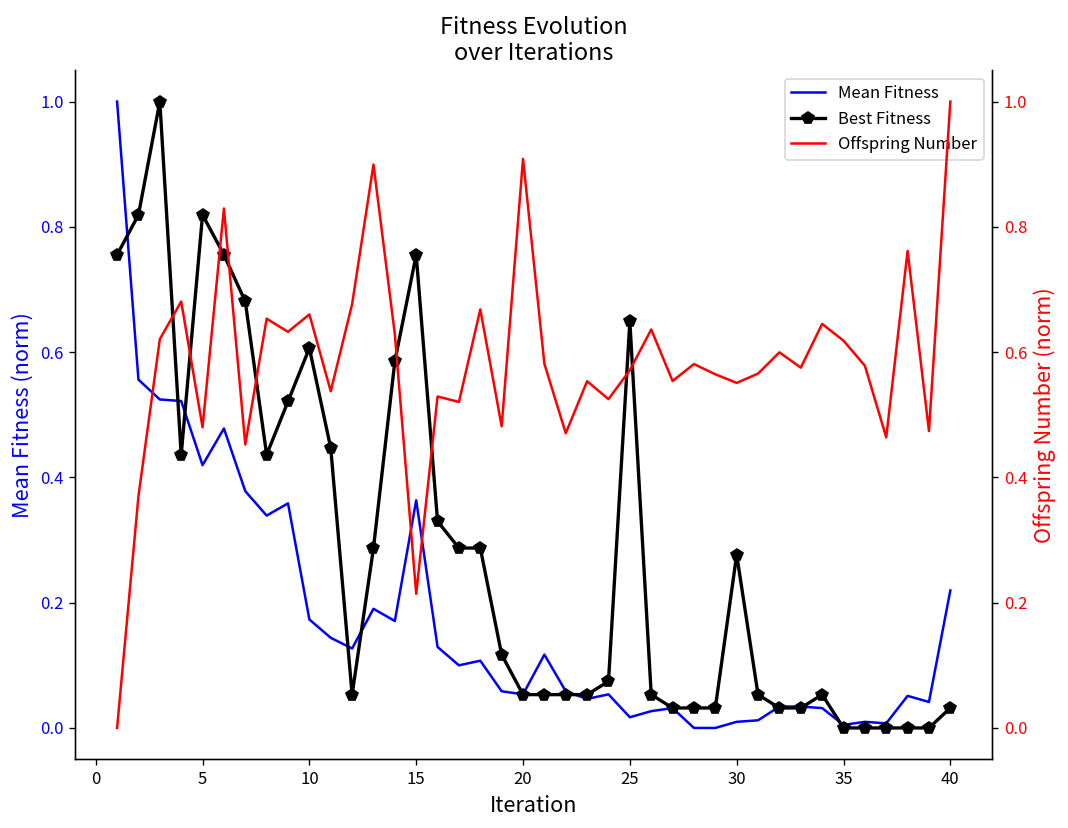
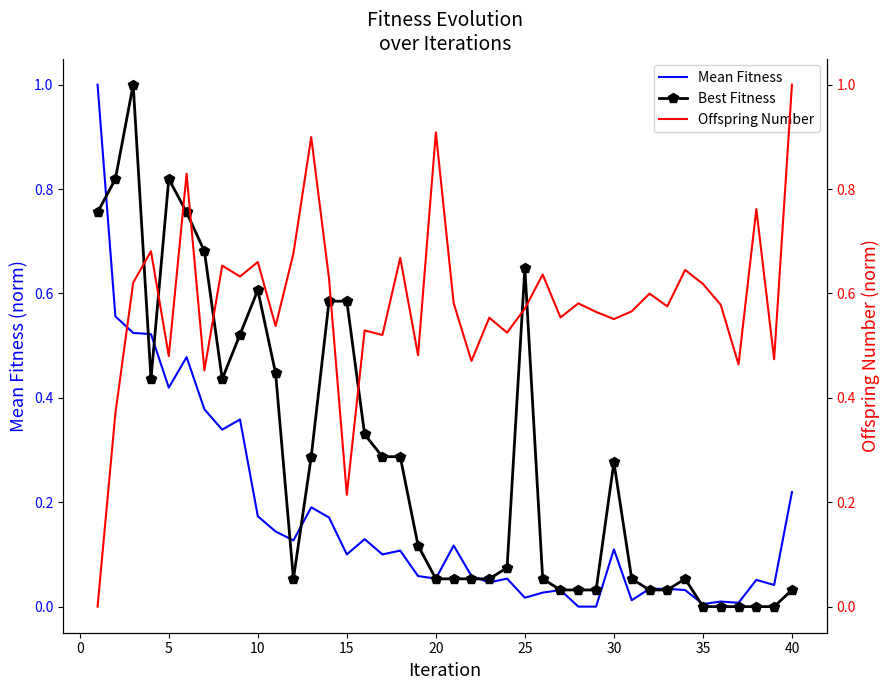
Mean Fitness, 15: 0.36 -> 0.10
Best Fitness, 15: 0.76 -> 0.59
Mean Fitness, 30: 0.01 -> 0.11
